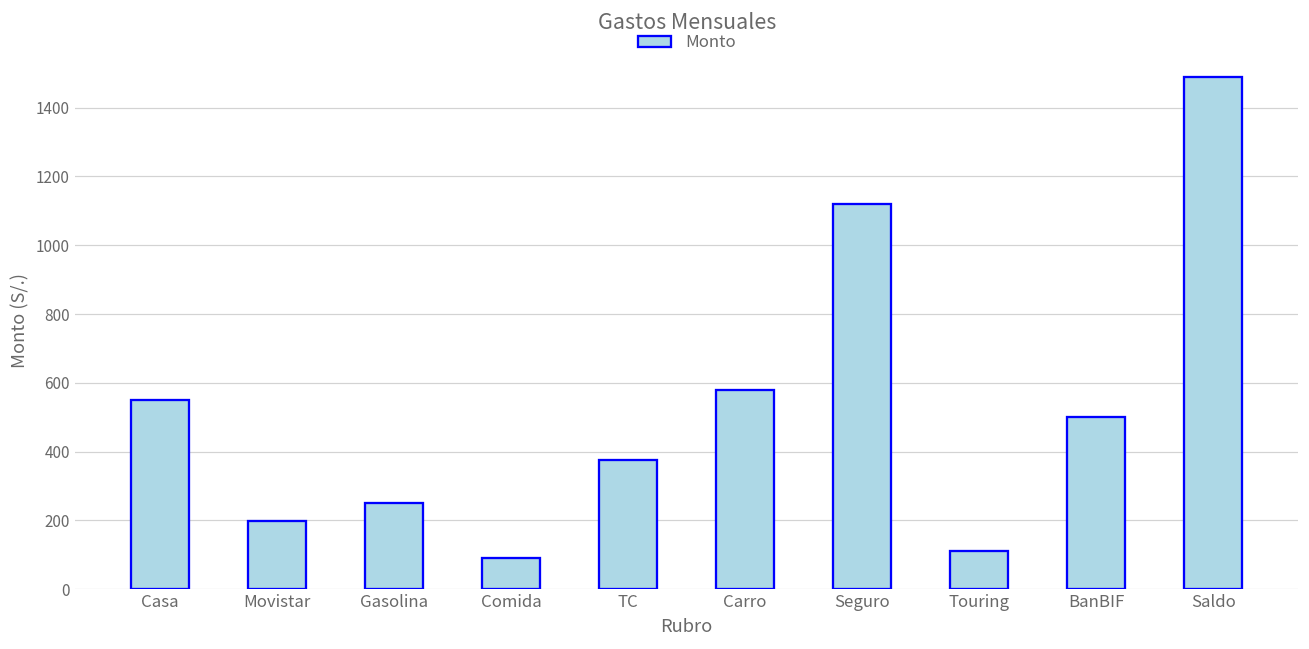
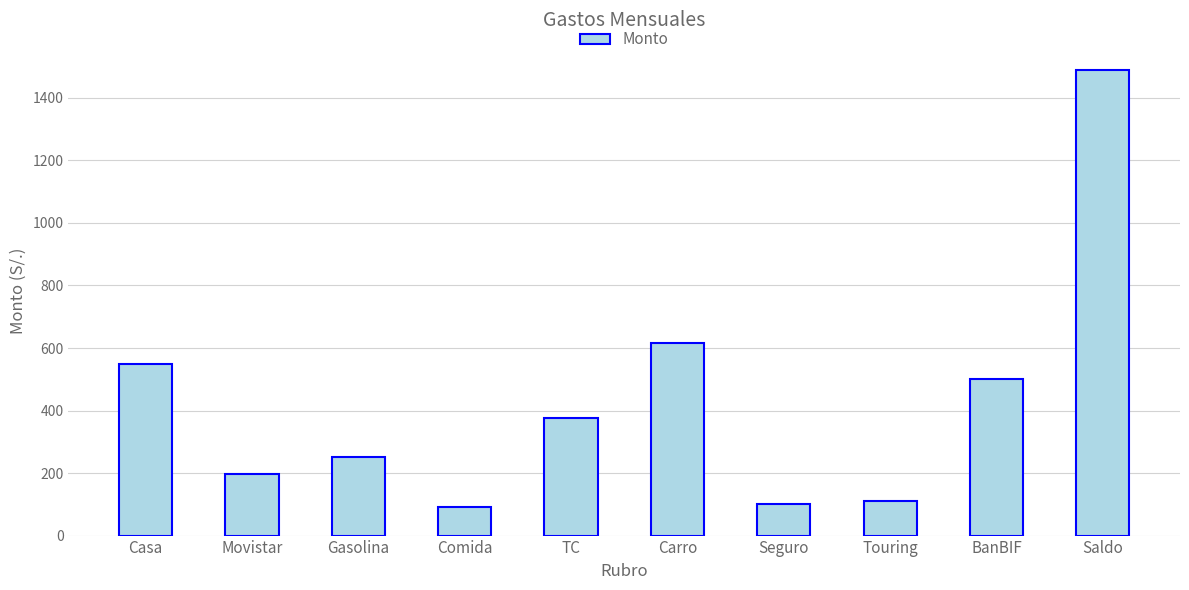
Carro: 580 -> 620
Seguro: 1120 -> 100
